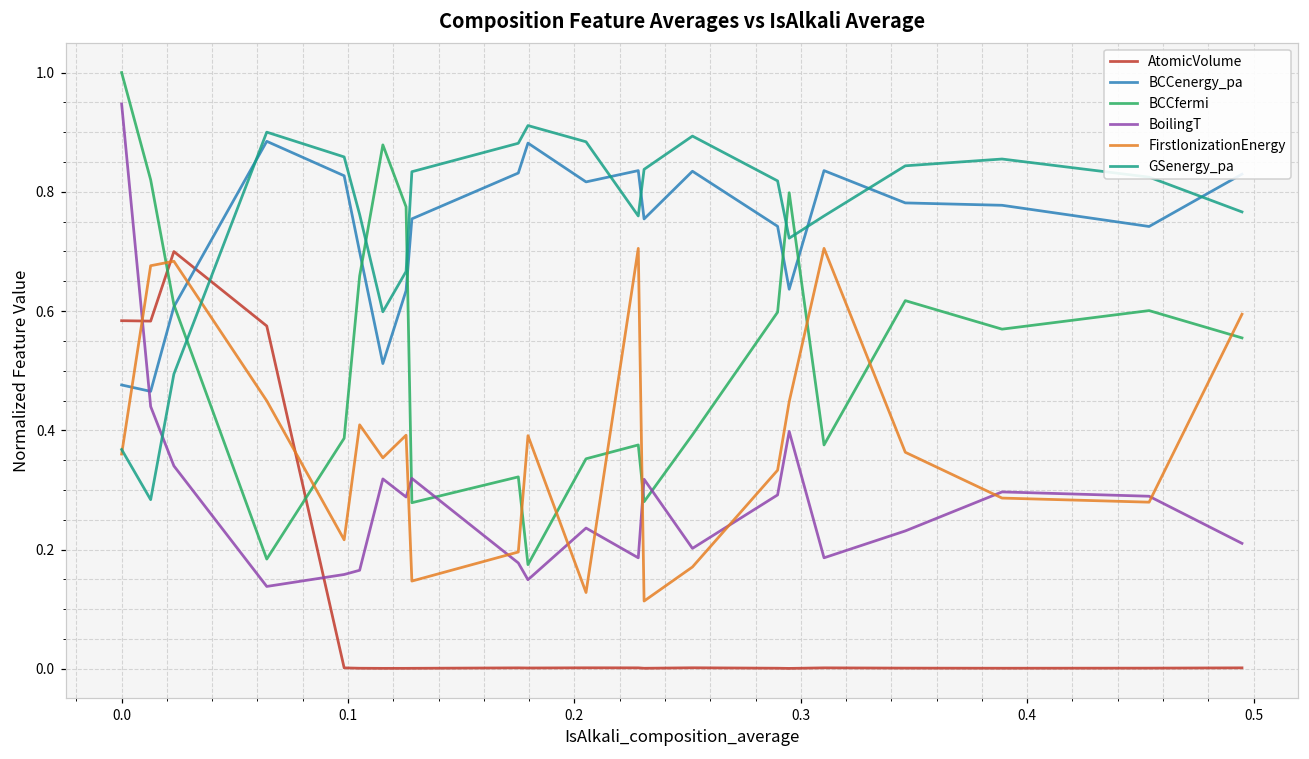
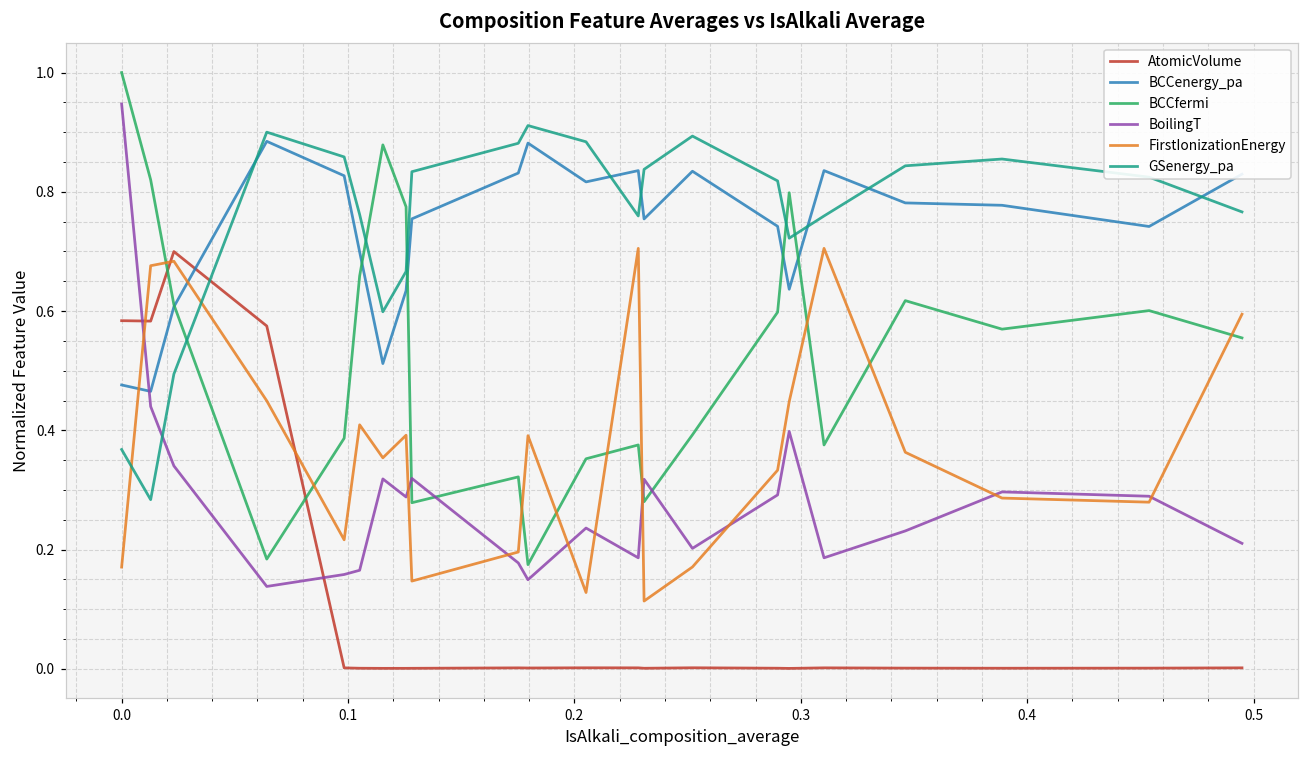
FirstIonizationEnergy, 0.0: 0.36 -> 0.17
